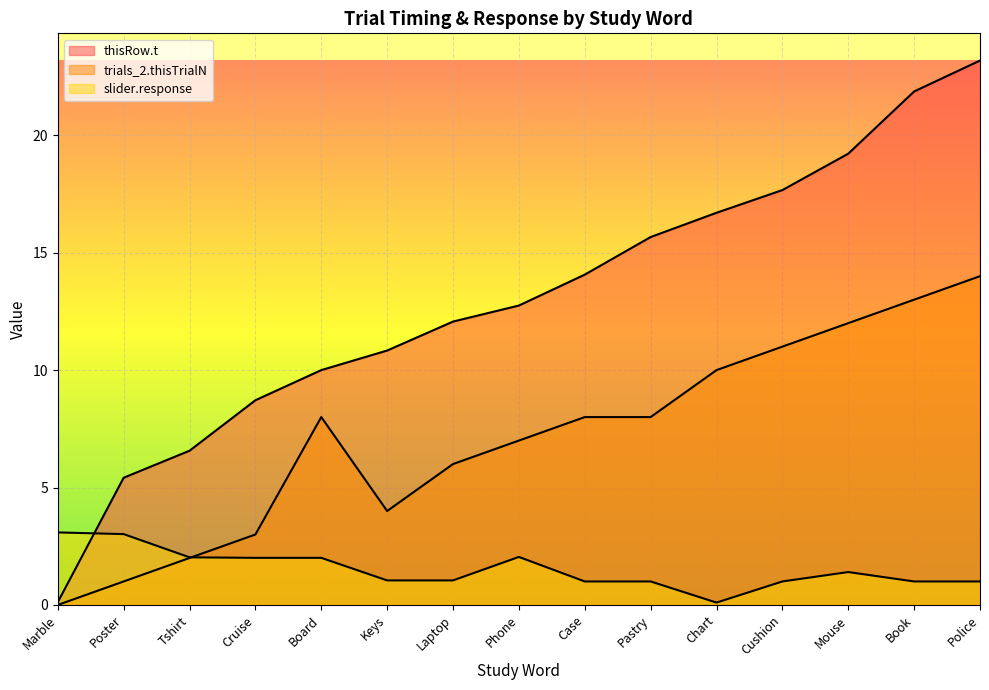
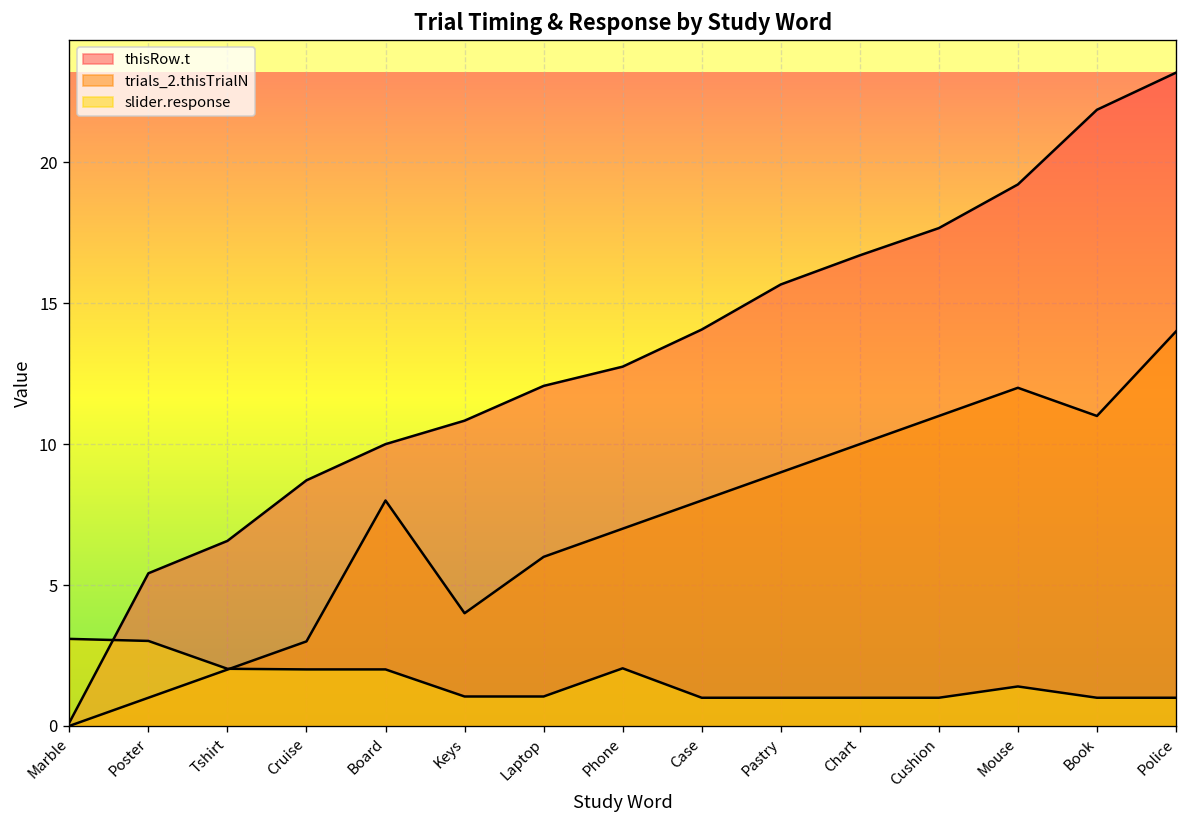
trials_2.thisTrialN, Pastry: 8 -> 9
slider.response, Chart: 0.1 -> 1.0
trials_2.thisTrialN, Book: 13 -> 11
